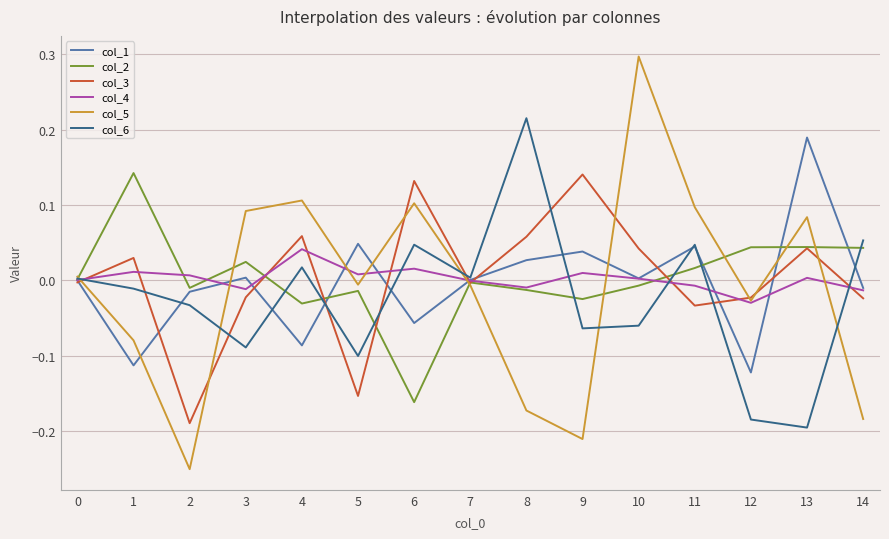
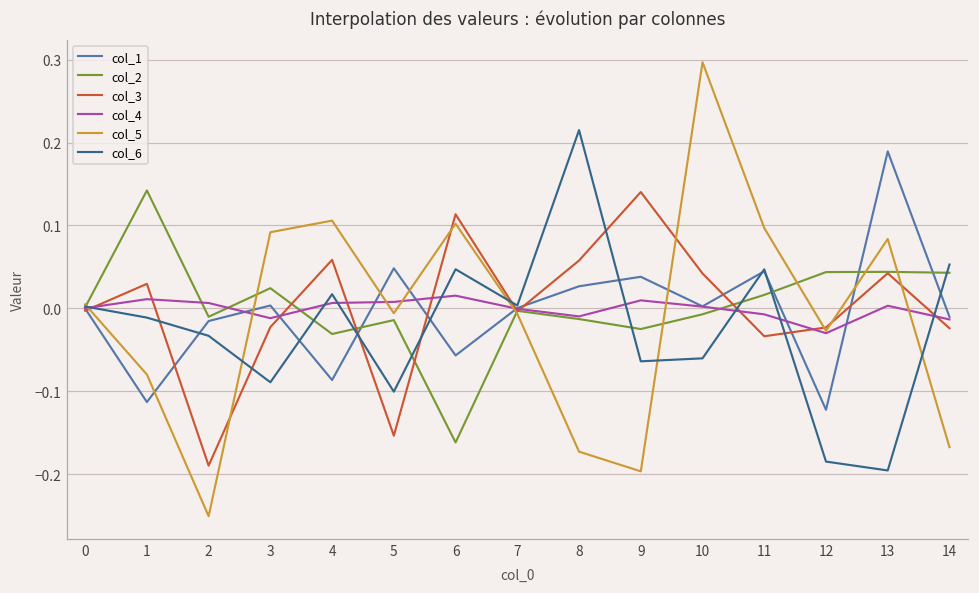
col_4, 4: 0.04 -> 0.01
col_3, 6: 0.13 -> 0.11
col_5, 9: -0.21 -> -0.20
col_5, 14: -0.18 -> -0.17
